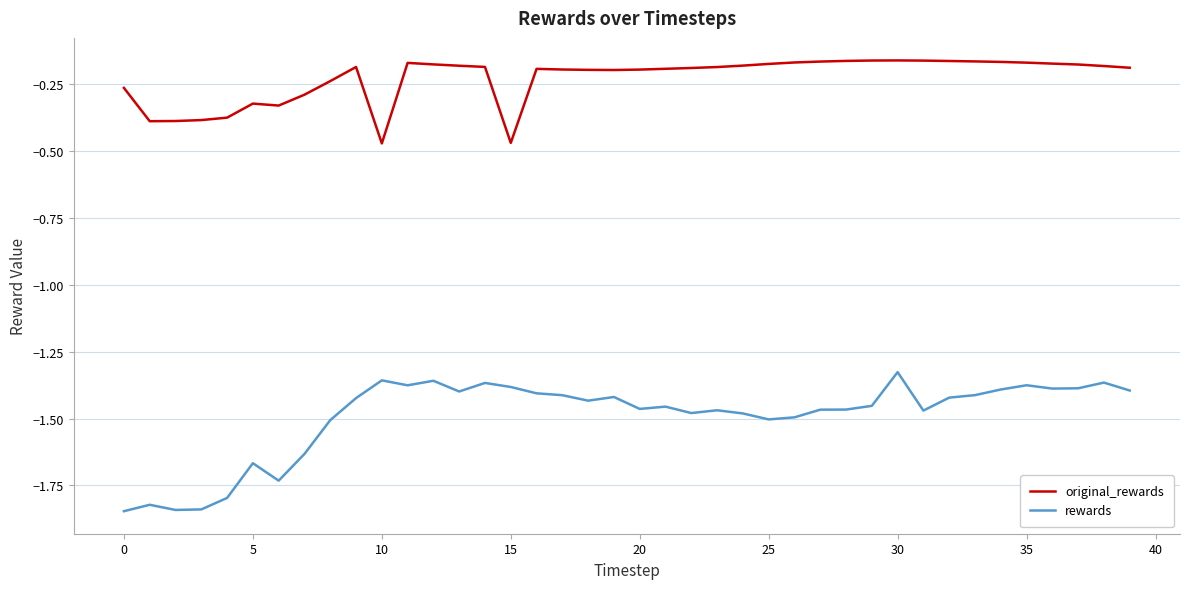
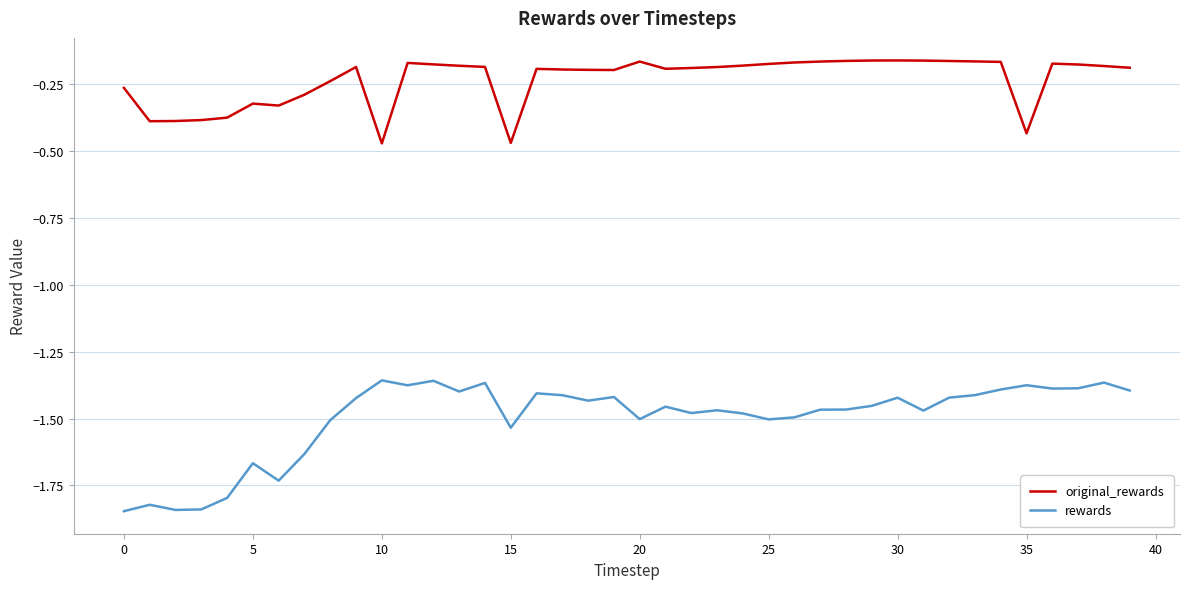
rewards, 15: -1.38 -> -1.53
original_rewards, 20: -0.19 -> -0.16
rewards, 20: -1.46 -> -1.50
rewards, 30: -1.33 -> -1.42
original_rewards, 35: -0.17 -> -0.43
